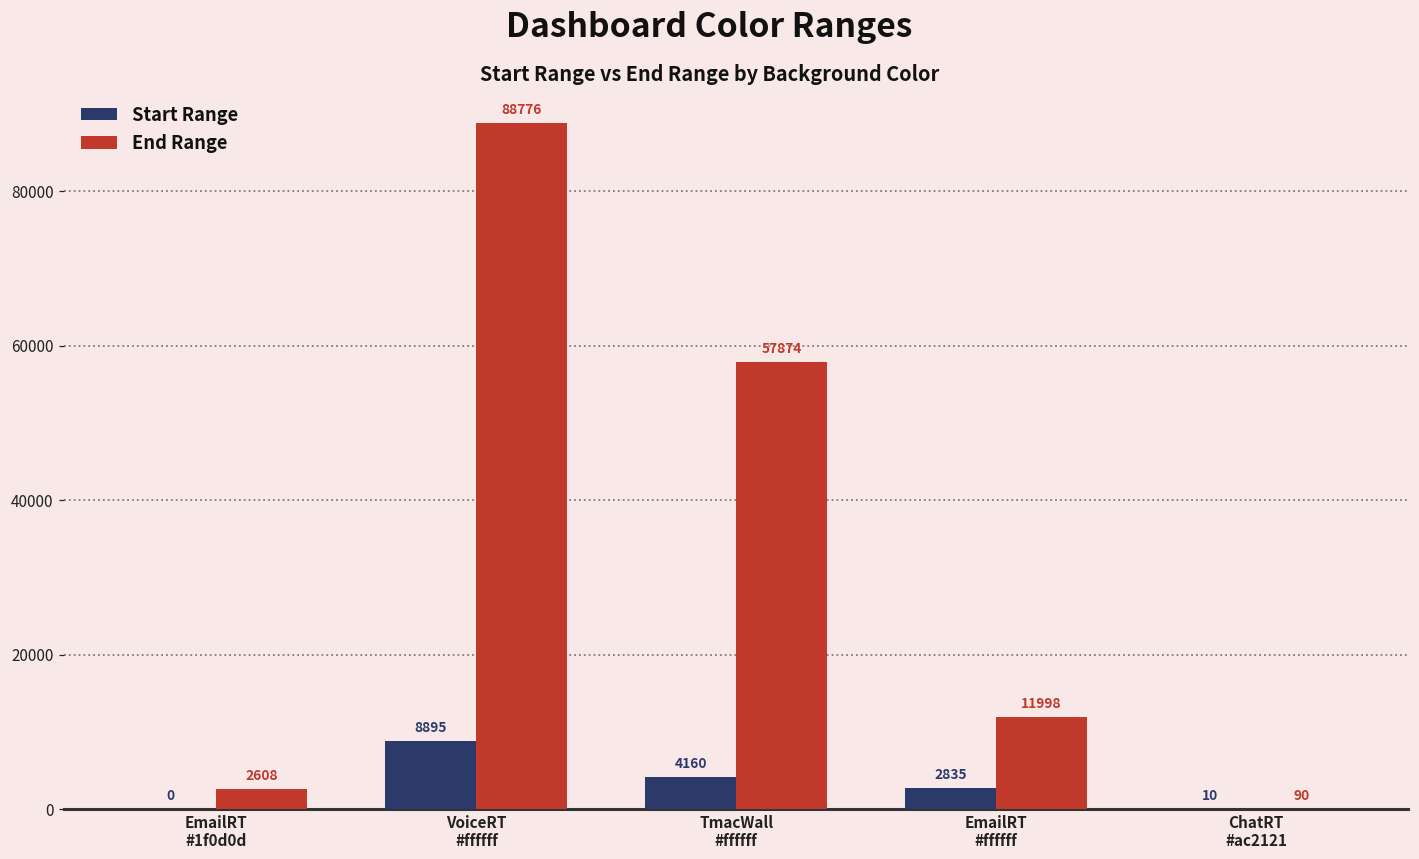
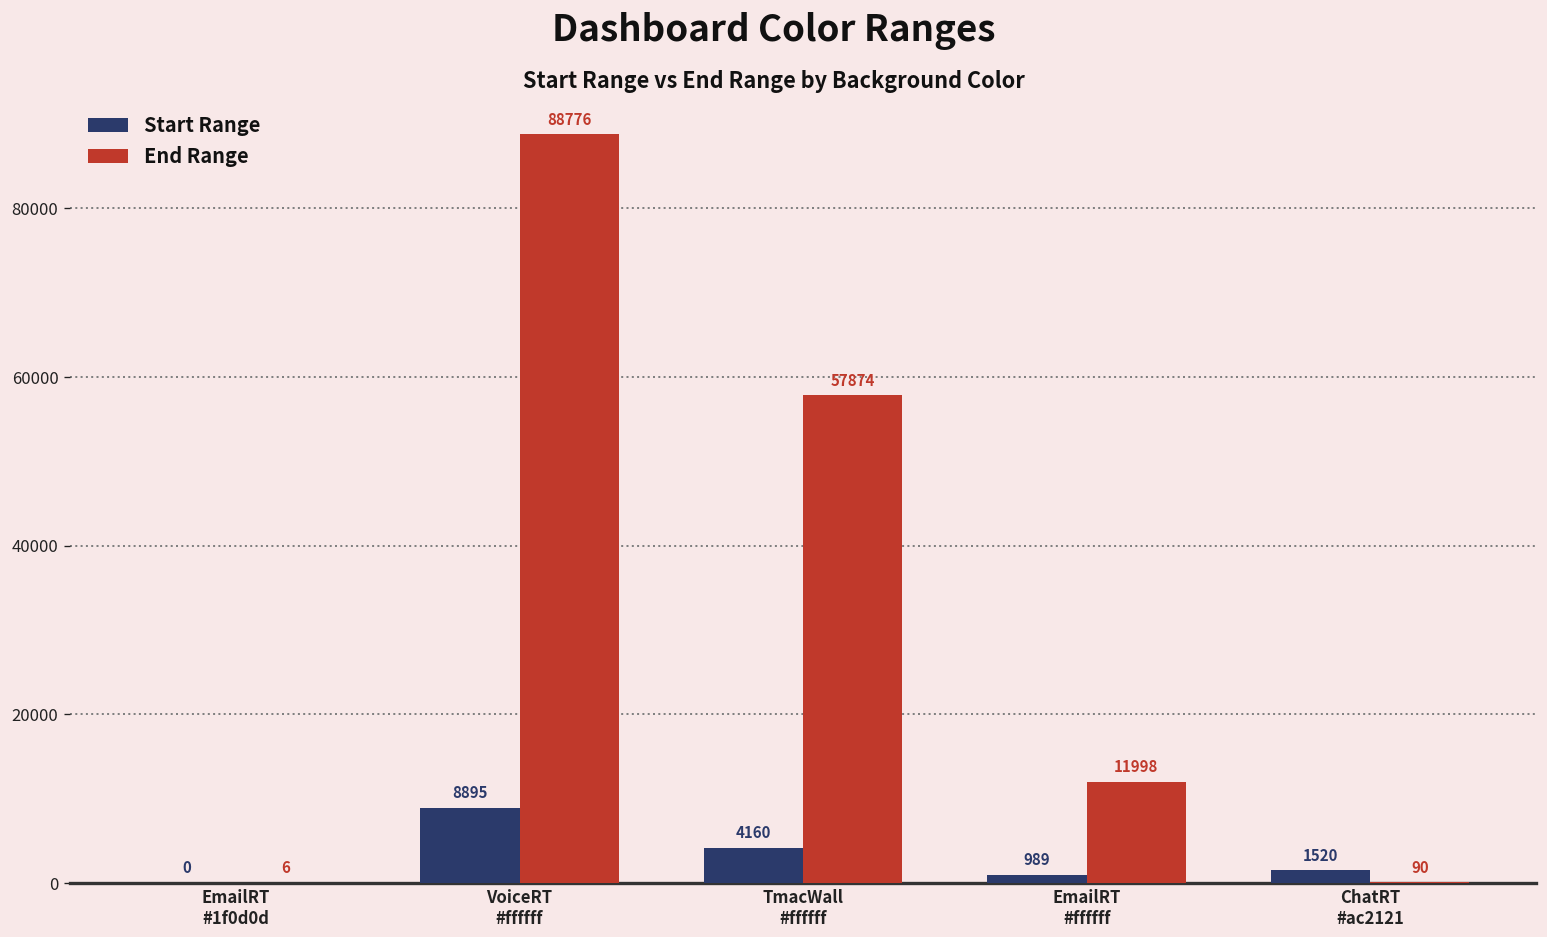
End Range, EmailRT #1f0d0d: 2608 -> 6
Start Range, EmailRT #ffffff: 2835 -> 989
Start Range, ChatRT #ac2121: 10 -> 1520
